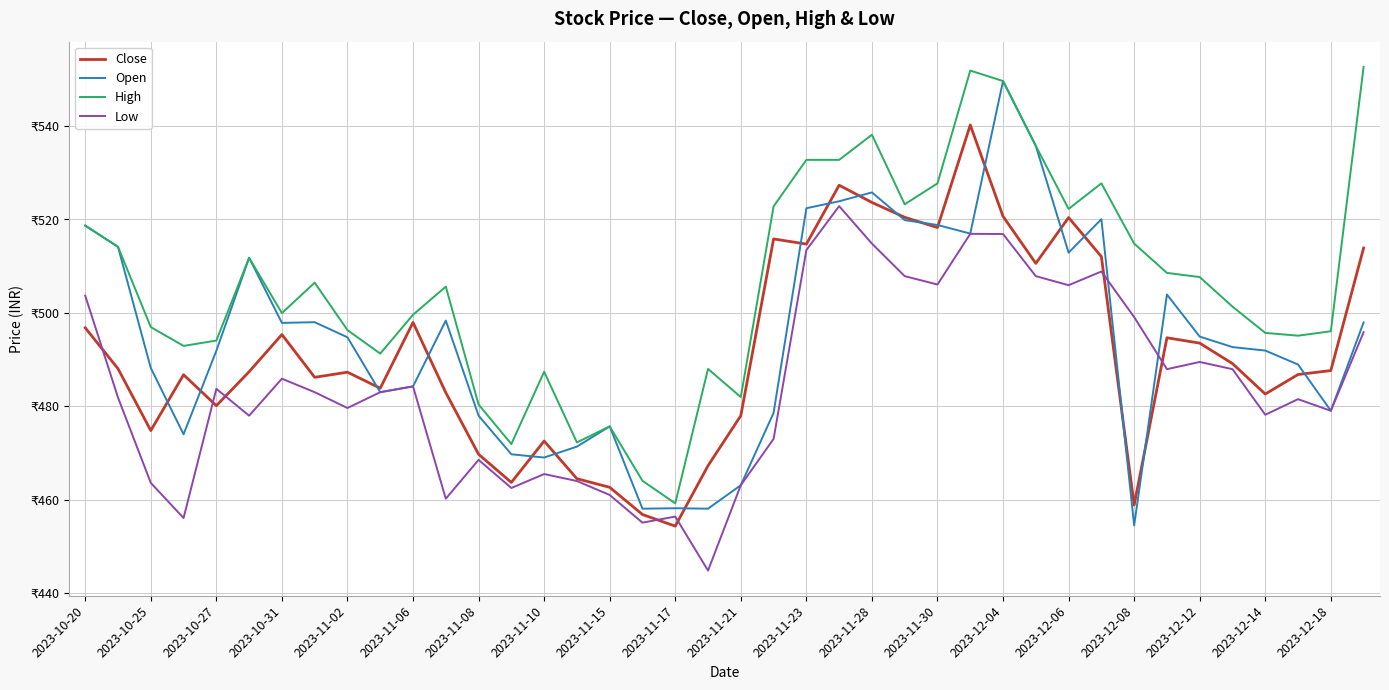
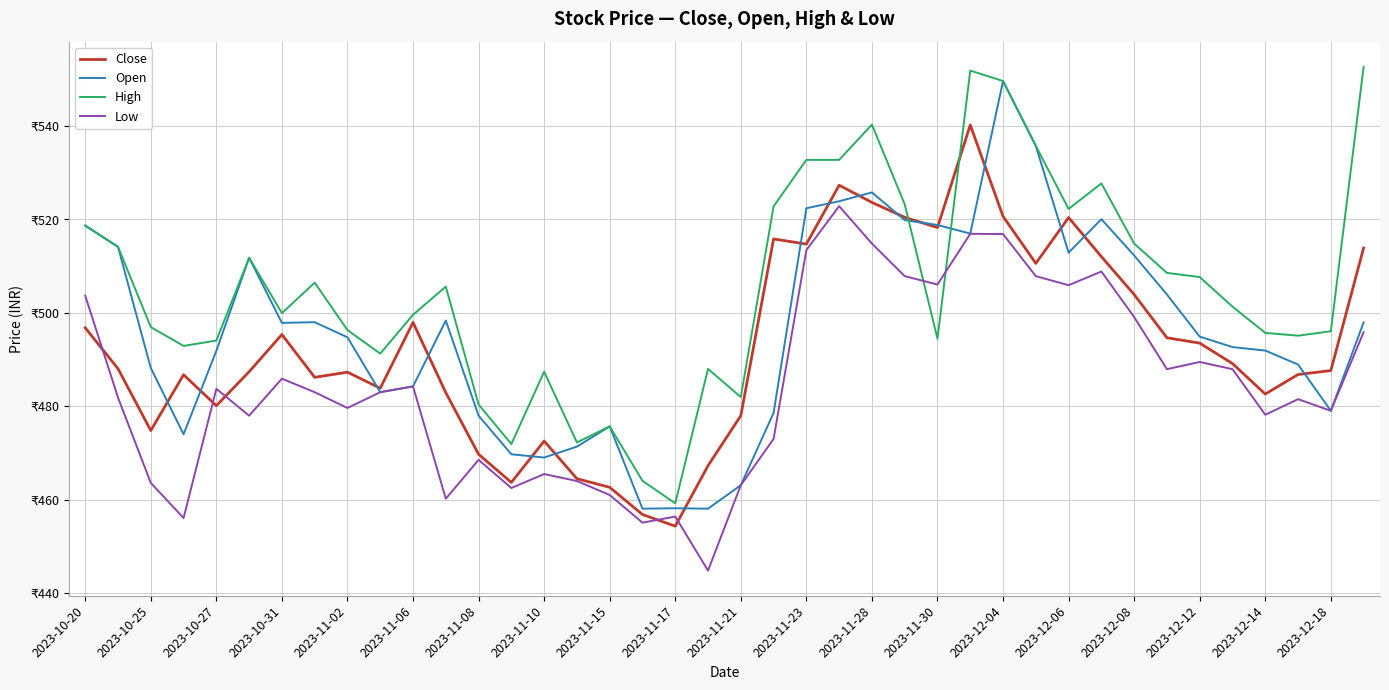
High, 2023-11-28: ₹538 -> ₹540
High, 2023-11-30: ₹528 -> ₹494
Close, 2023-12-08: ₹459 -> ₹504
Open, 2023-12-08: ₹454 -> ₹512
